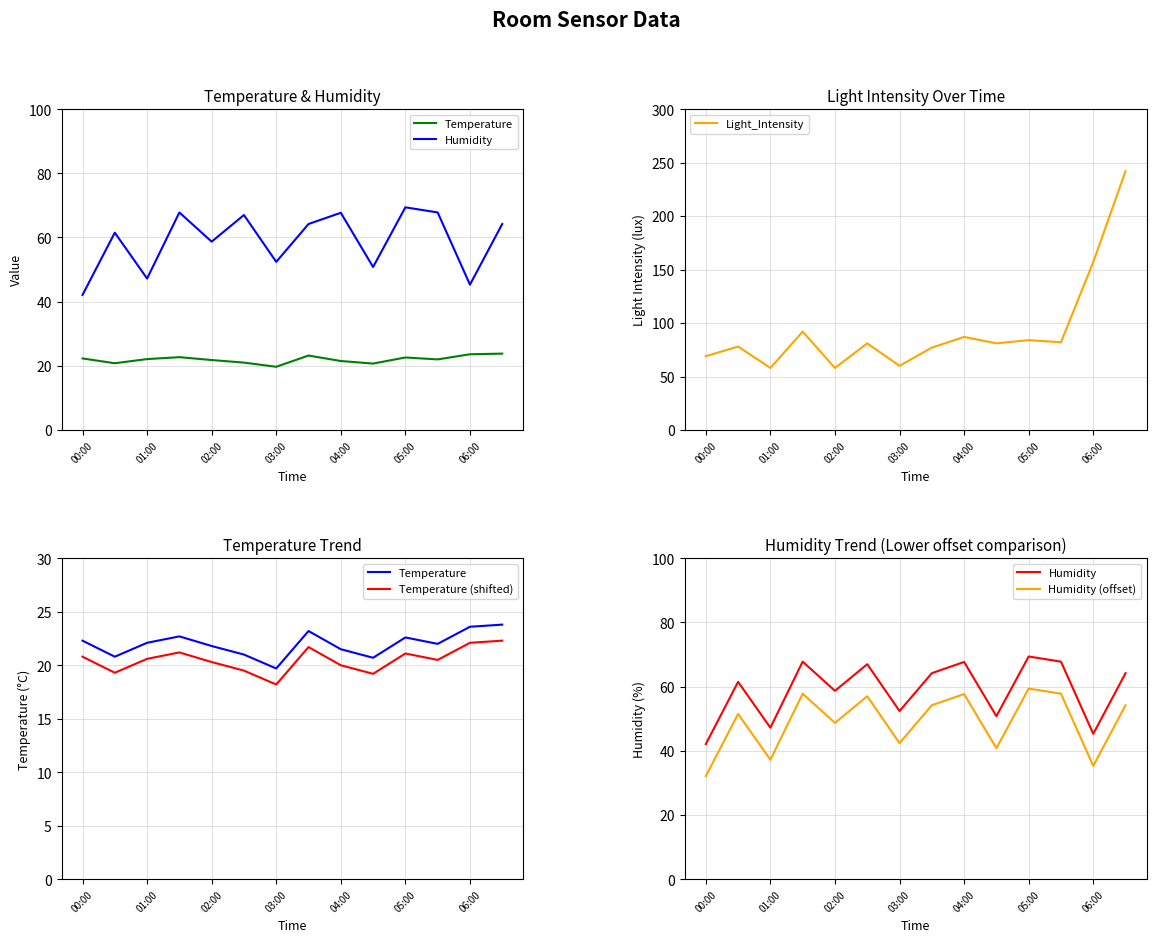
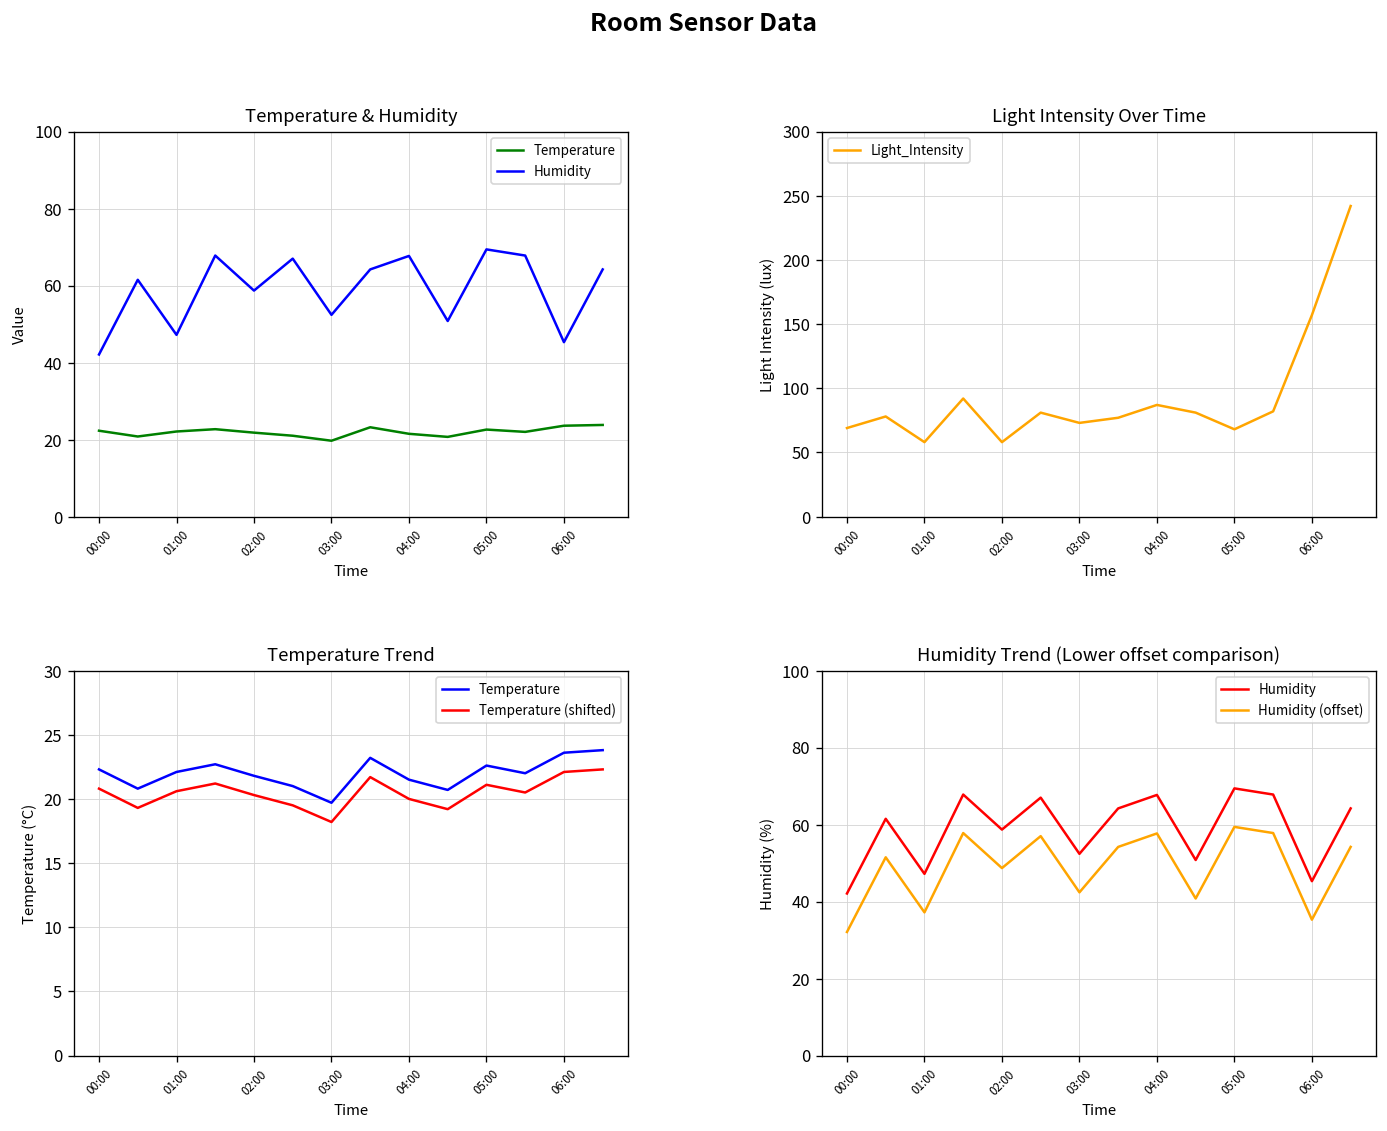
Light Intensity Over Time, 03:00: 60 -> 73
Light Intensity Over Time, 05:00: 84 -> 68
